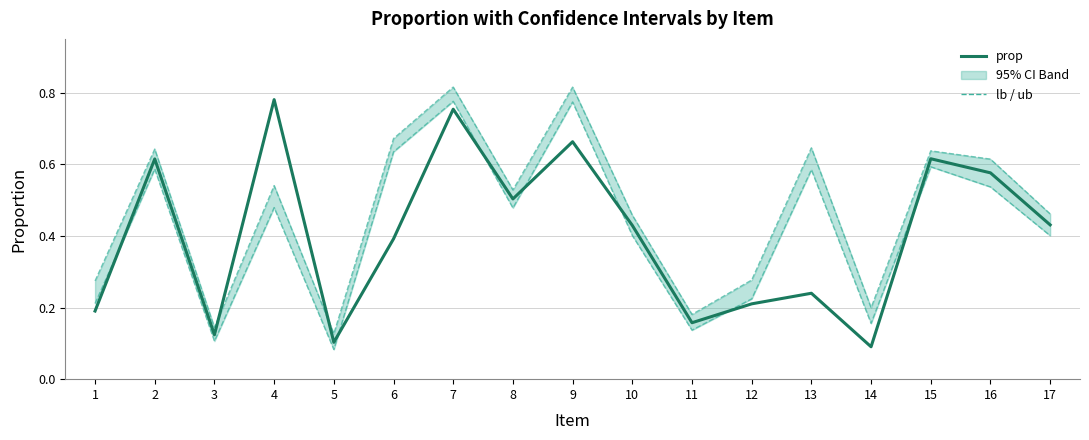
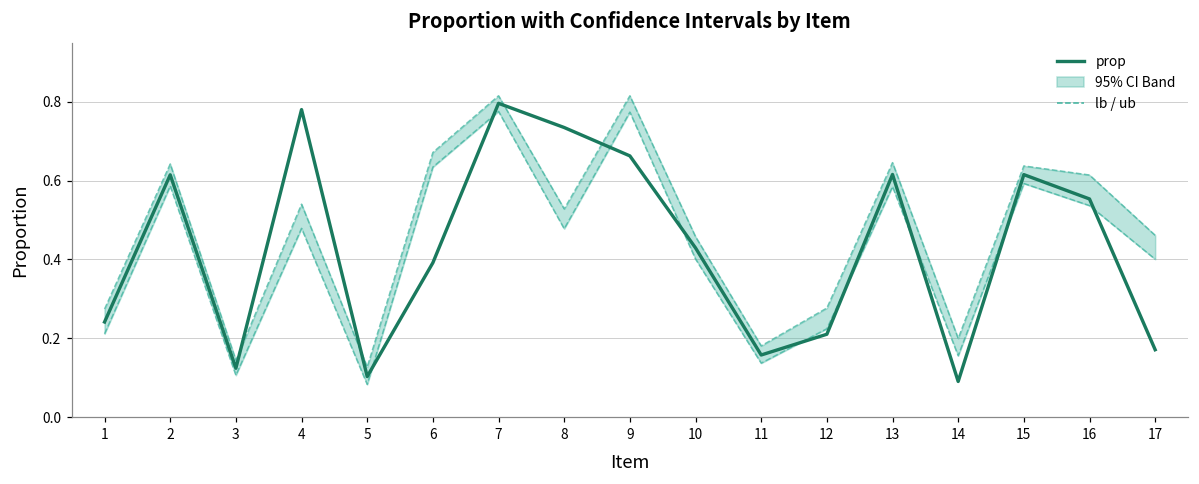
prop, 1: 0.19 -> 0.24
prop, 7: 0.75 -> 0.80
prop, 8: 0.50 -> 0.73
prop, 13: 0.24 -> 0.62
prop, 16: 0.58 -> 0.55
prop, 17: 0.43 -> 0.17
